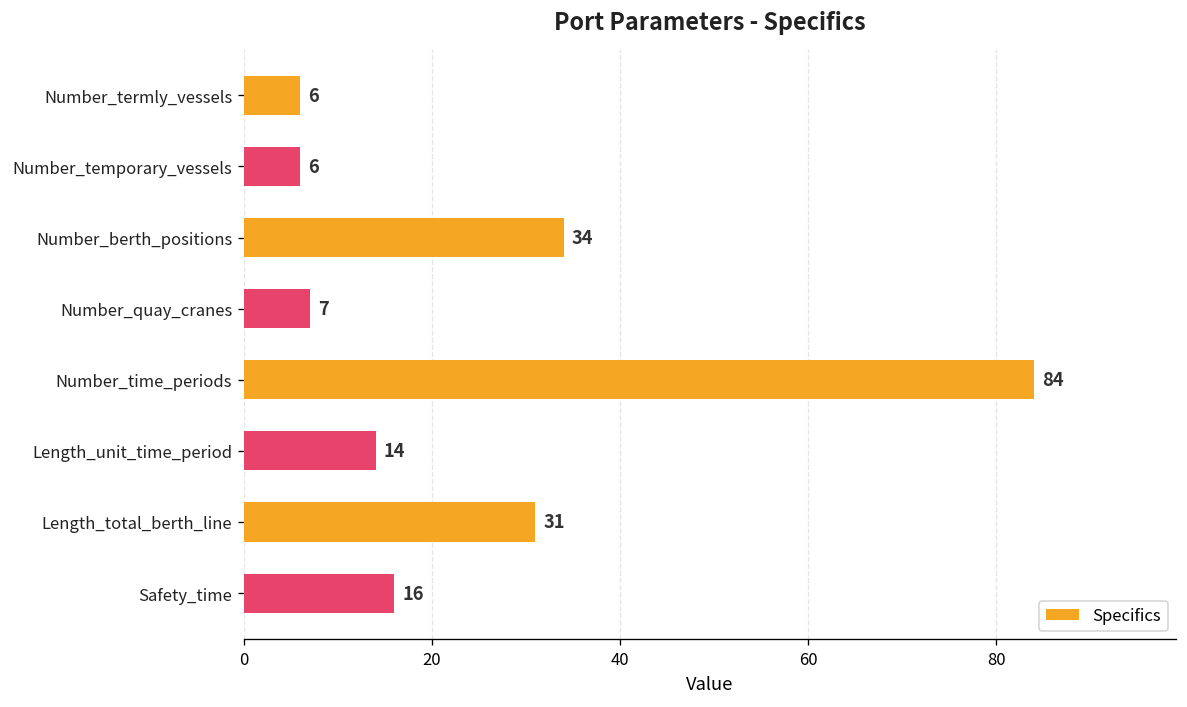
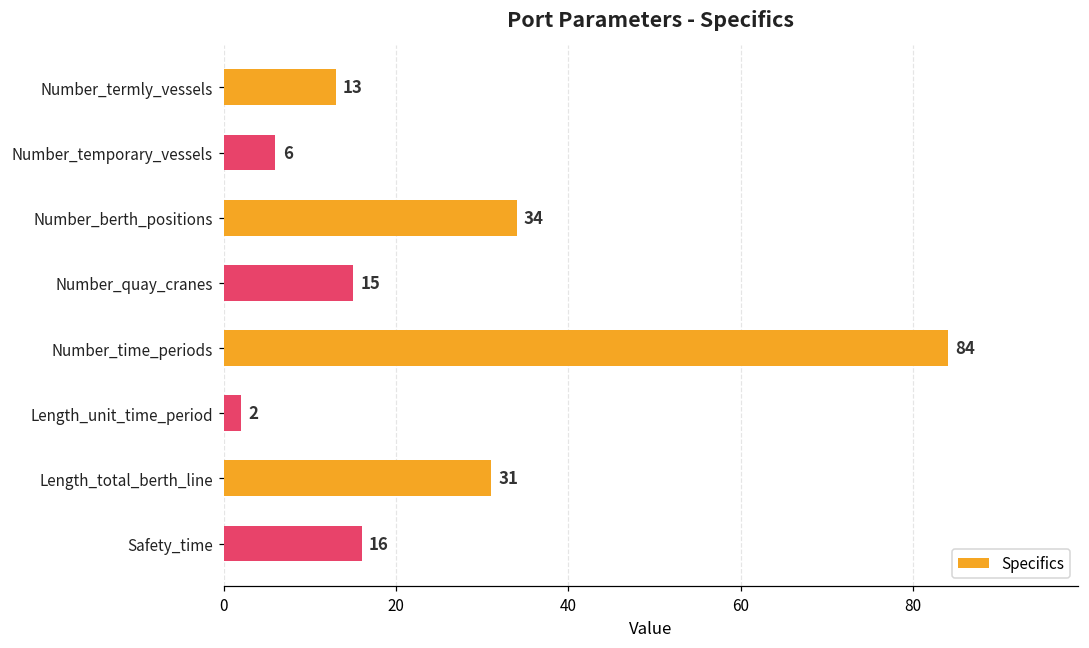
Number_termly_vessels: 6 -> 13
Number_quay_cranes: 7 -> 15
Length_unit_time_period: 14 -> 2
